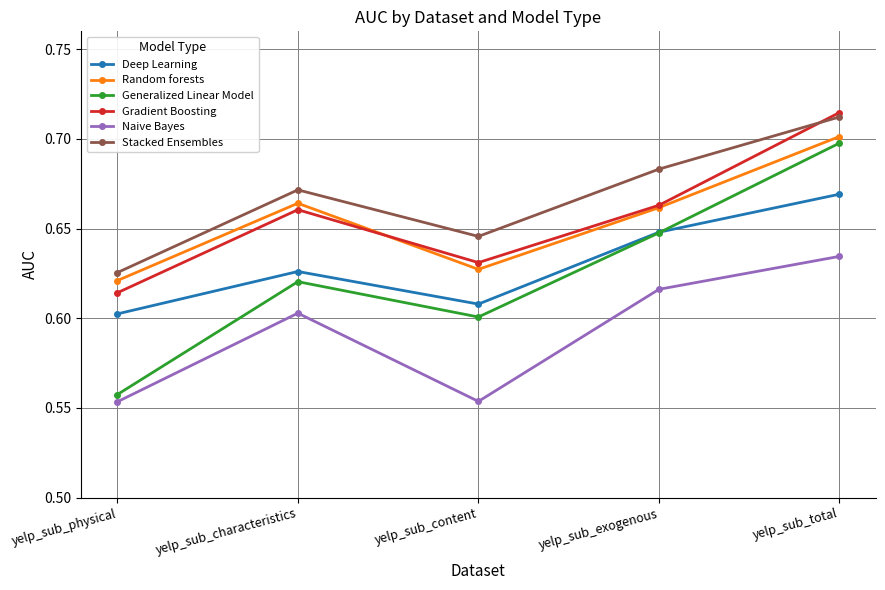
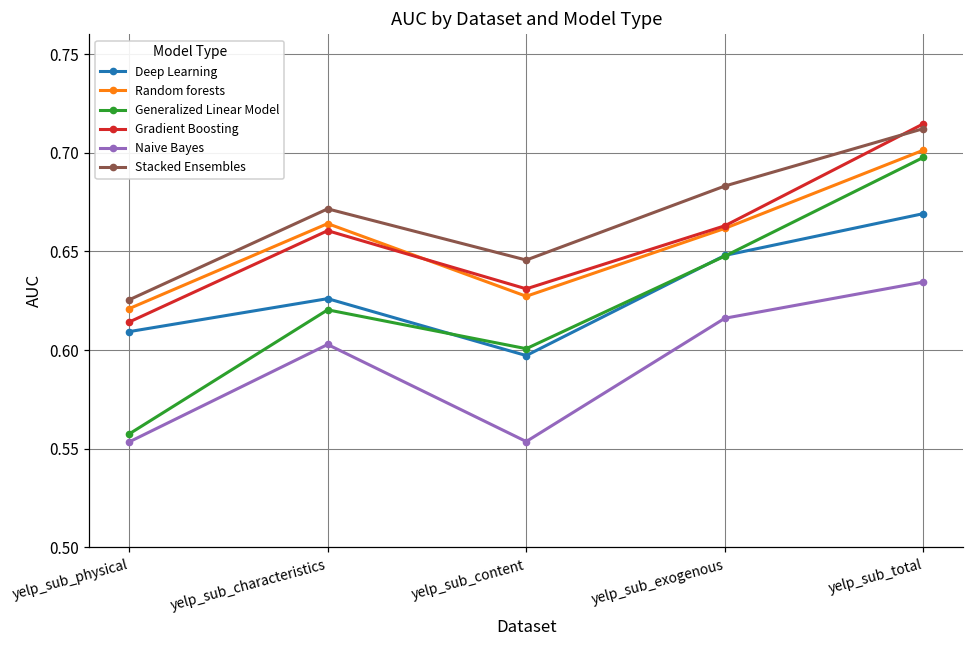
Deep Learning, yelp_sub_physical: 0.602 -> 0.609
Deep Learning, yelp_sub_content: 0.608 -> 0.597
